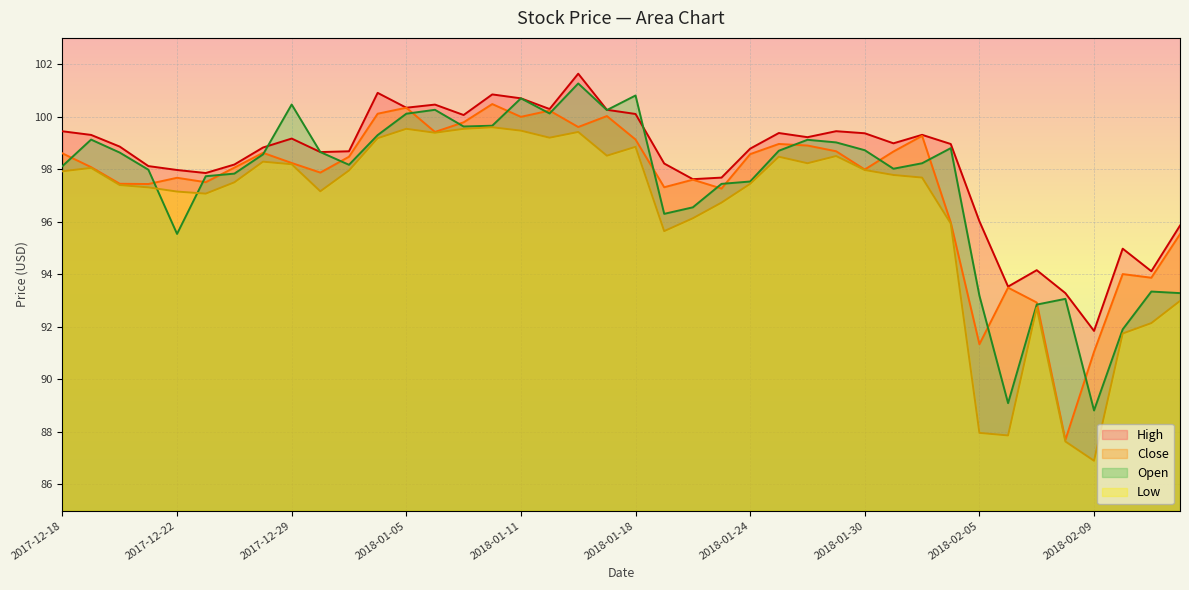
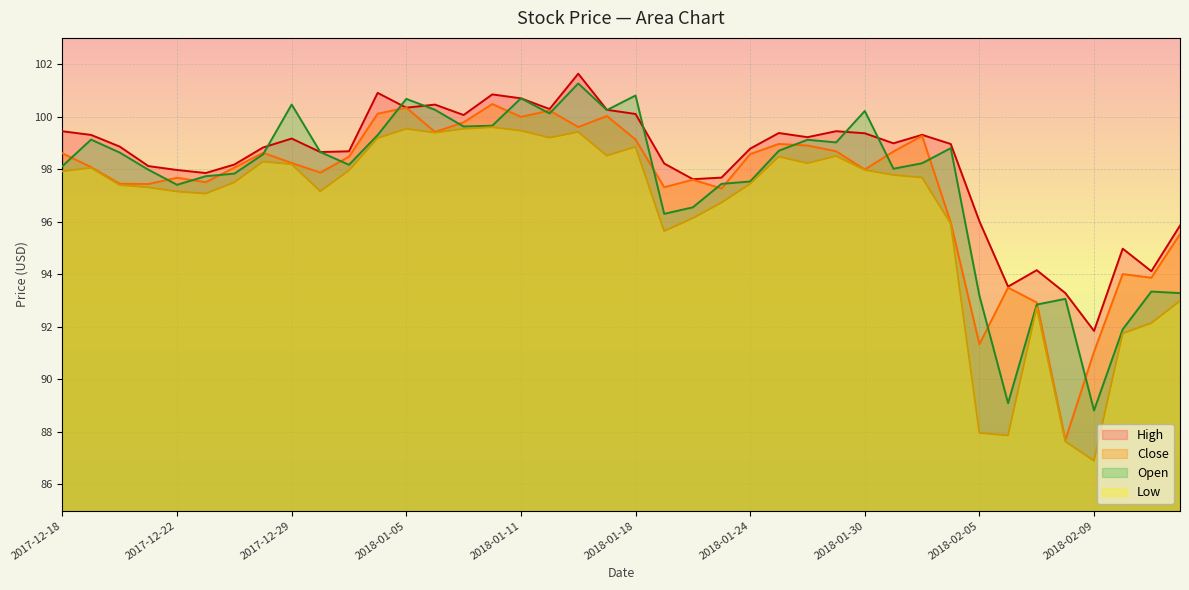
Open, 2017-12-22: 95.5 -> 97.4
Open, 2018-01-05: 100.1 -> 100.7
Open, 2018-01-30: 98.7 -> 100.2
